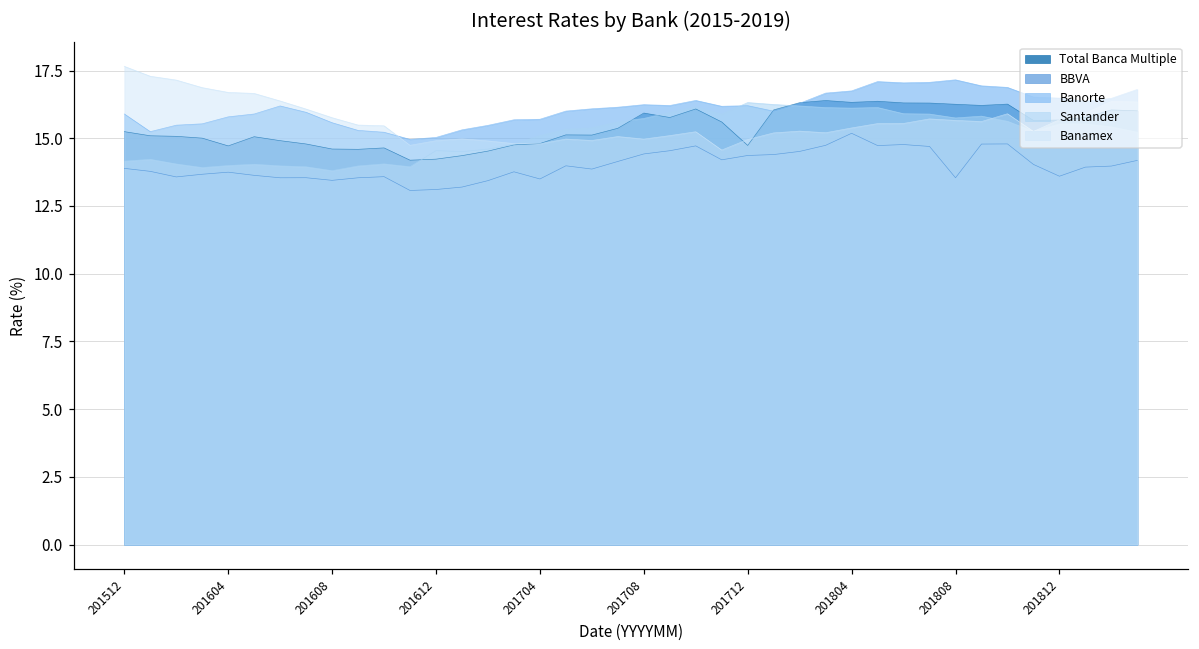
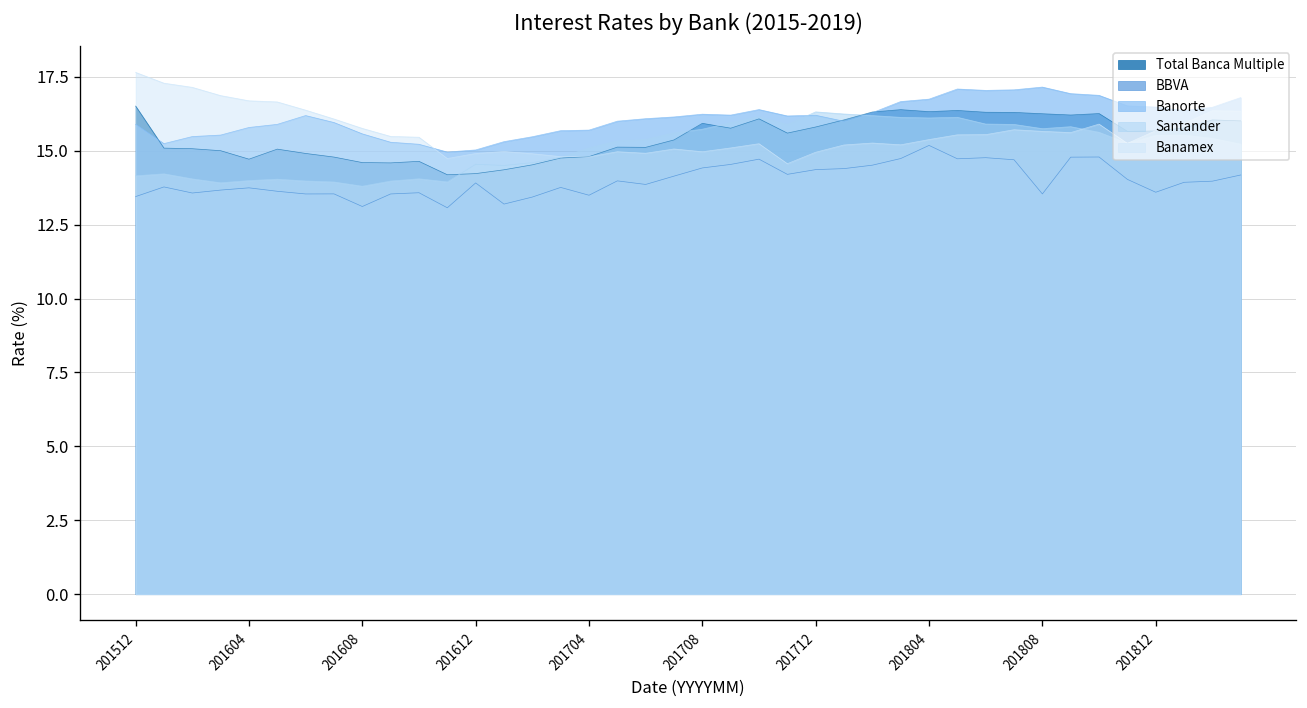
Total Banca Multiple, 201512: 15.2 -> 16.5
BBVA, 201512: 13.9 -> 13.5
BBVA, 201608: 13.4 -> 13.1
BBVA, 201612: 13.1 -> 13.9
Total Banca Multiple, 201712: 14.7 -> 15.8
